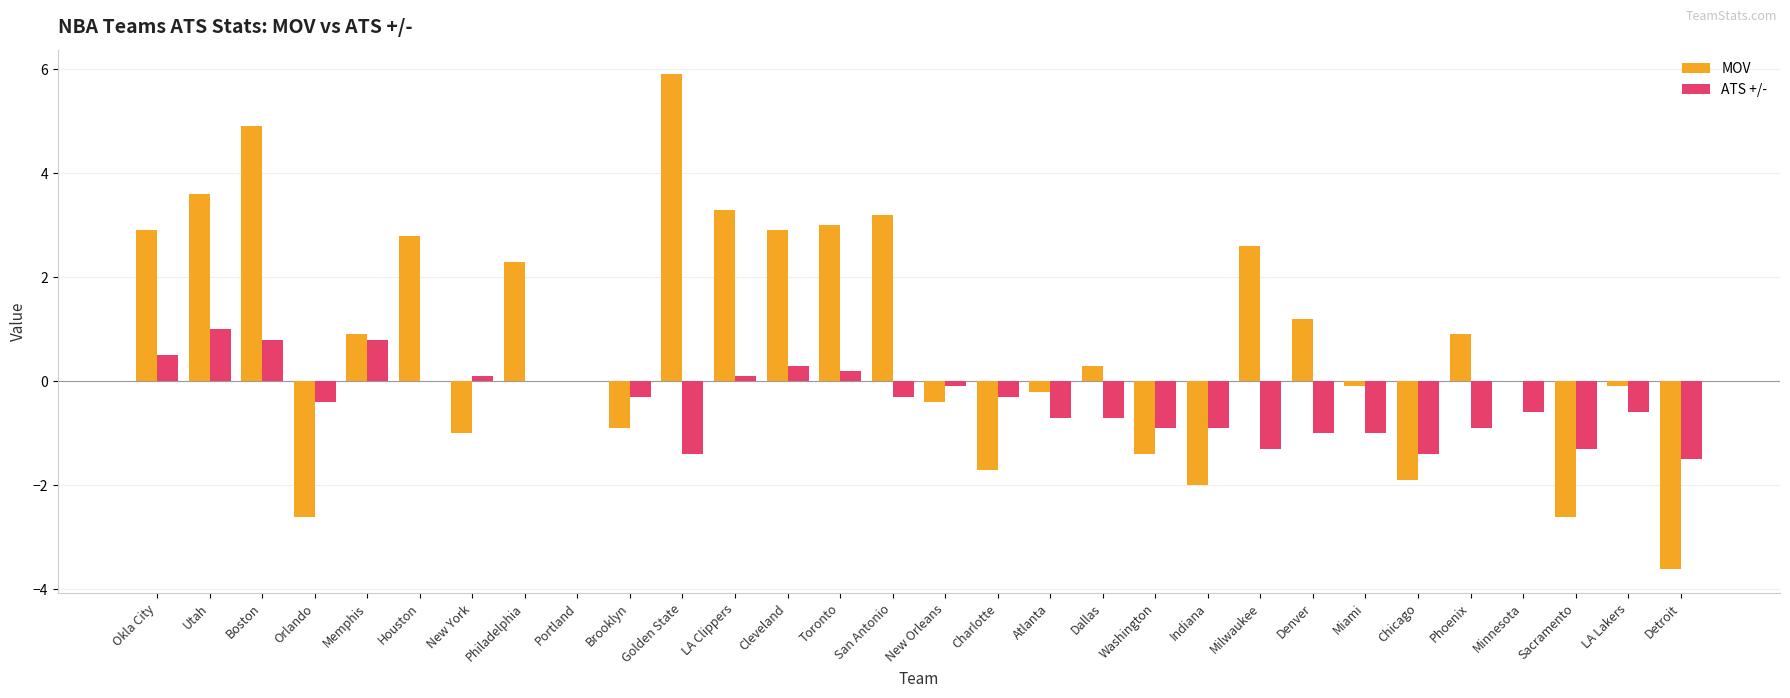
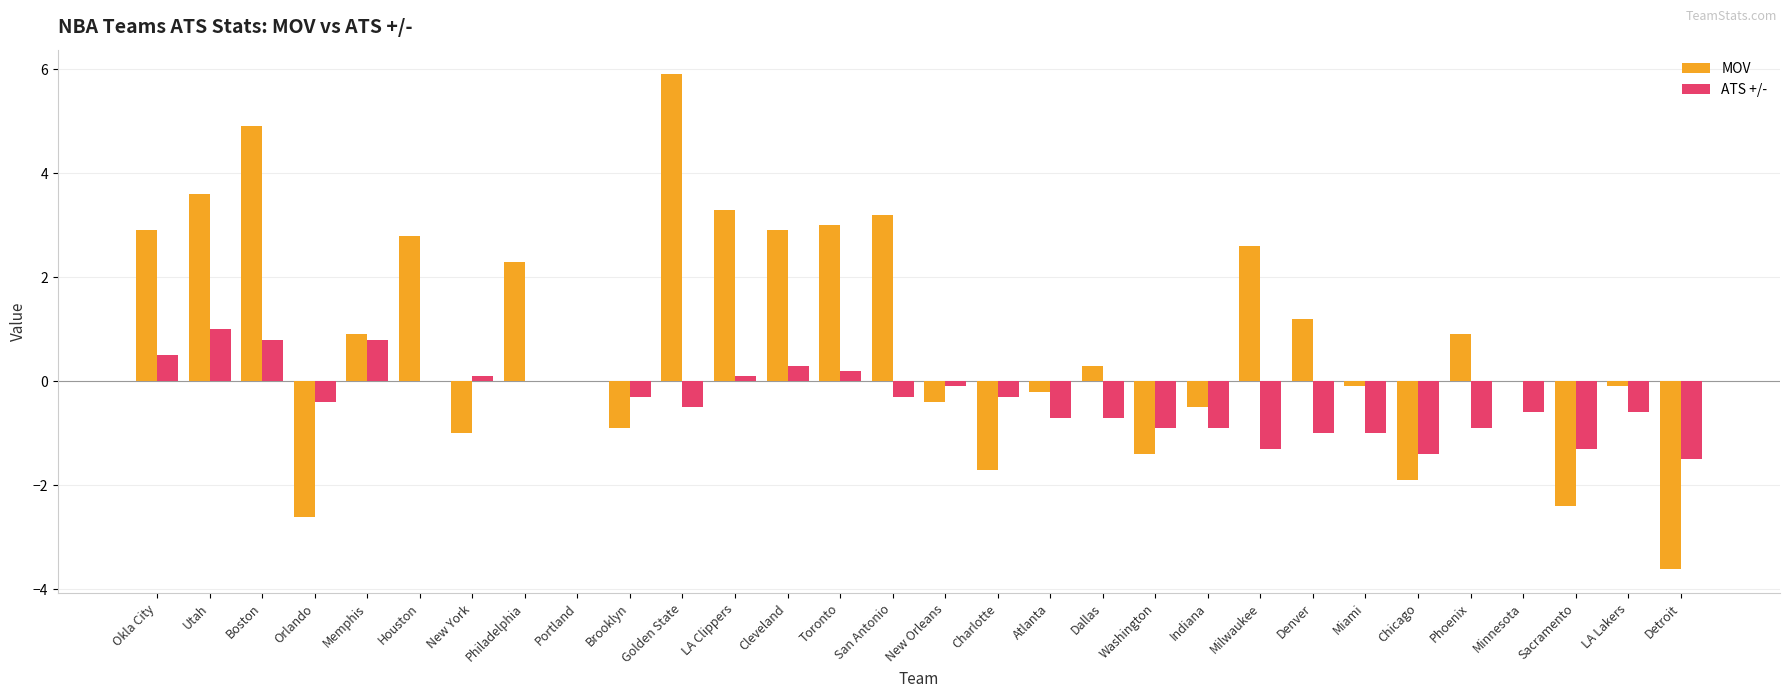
ATS +/-, Golden State: -1.4 -> -0.5
MOV, Indiana: -2.0 -> -0.5
MOV, Sacramento: -2.6 -> -2.4
